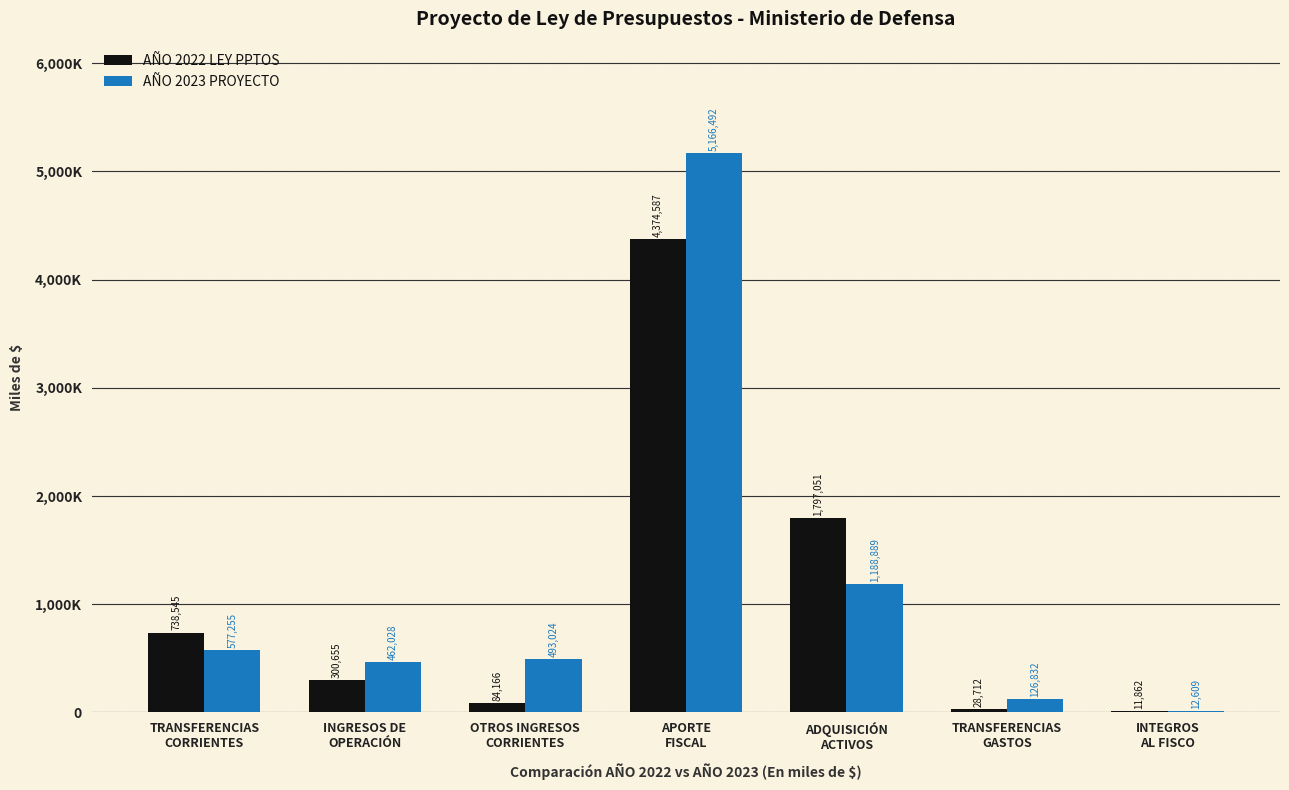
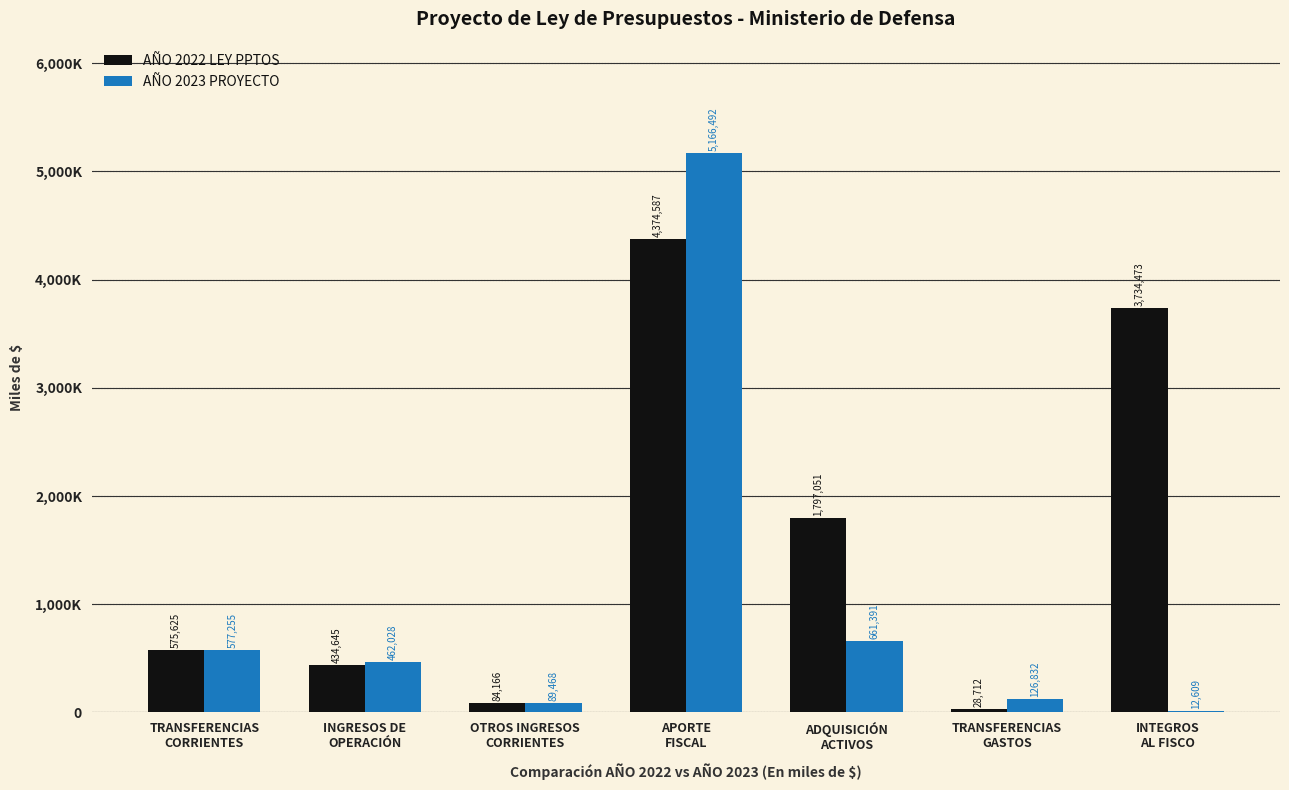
AÑO 2022 LEY PPTOS, TRANSFERENCIAS CORRIENTES: 738,545 -> 575,625
AÑO 2022 LEY PPTOS, INGRESOS DE OPERACIÓN: 300,655 -> 434,645
AÑO 2023 PROYECTO, OTROS INGRESOS CORRIENTES: 493,024 -> 89,468
AÑO 2023 PROYECTO, ADQUISICIÓN ACTIVOS: 1,188,889 -> 661,391
AÑO 2022 LEY PPTOS, INTEGROS AL FISCO: 11,862 -> 3,734,473
